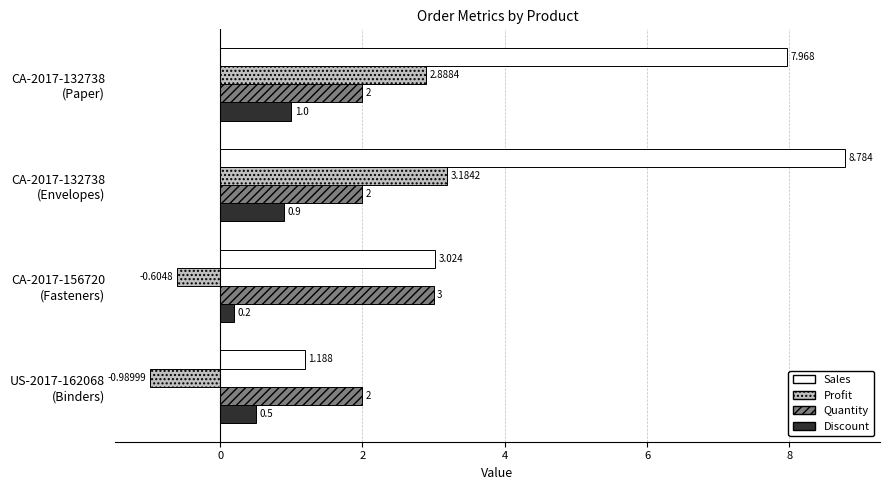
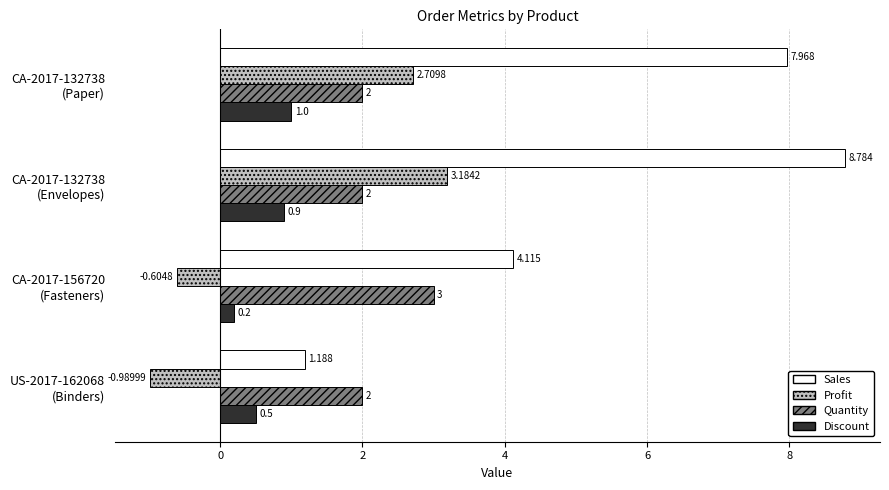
Profit, CA-2017-132738 (Paper): 2.8884 -> 2.7098
Sales, CA-2017-156720 (Fasteners): 3.024 -> 4.115
